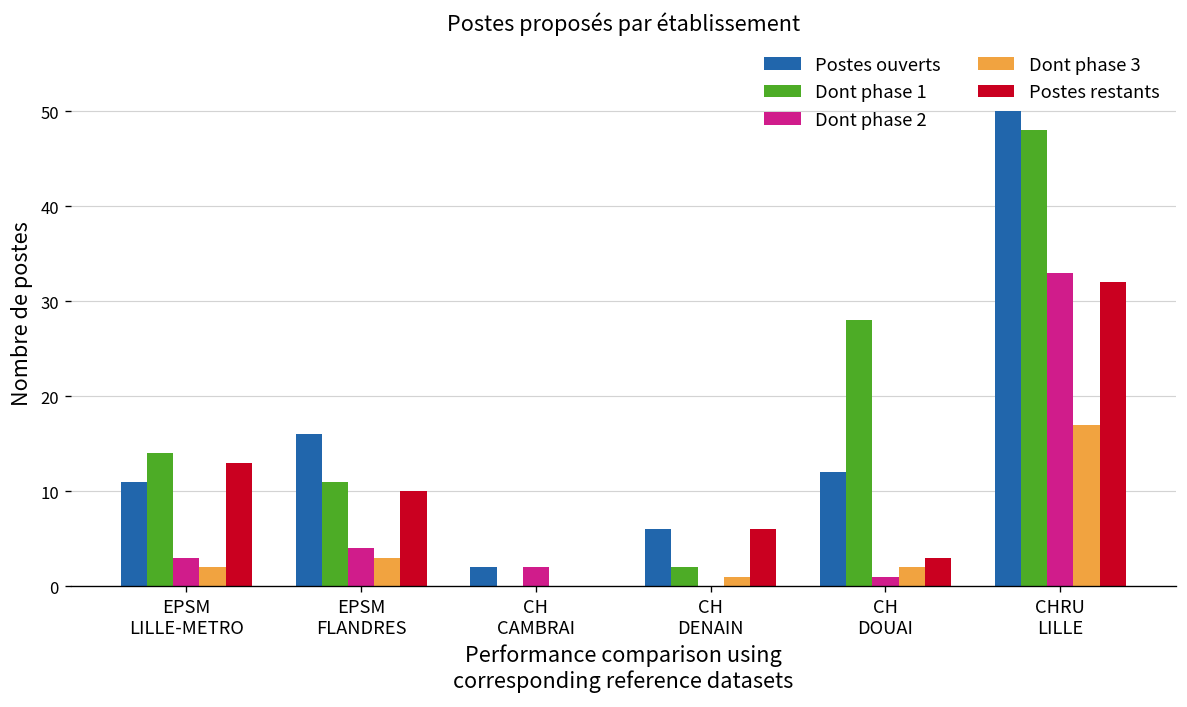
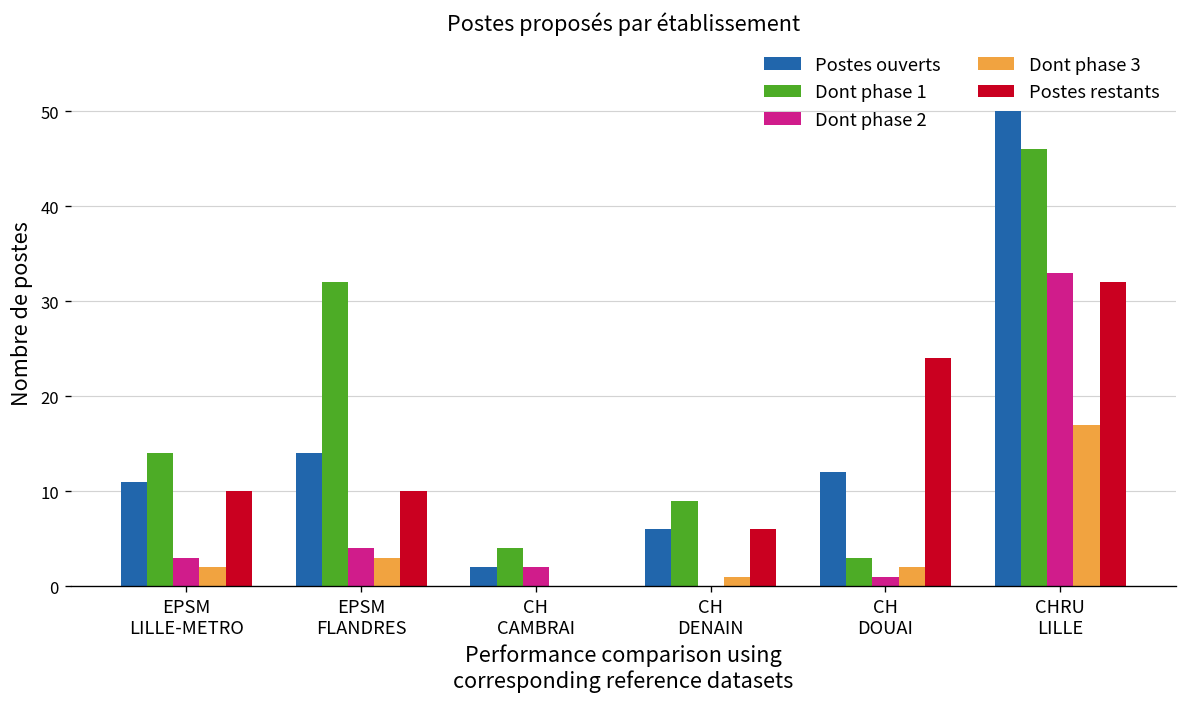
Postes restants, EPSM LILLE-METRO: 13 -> 10
Postes ouverts, EPSM FLANDRES: 16 -> 14
Dont phase 1, EPSM FLANDRES: 11 -> 32
Dont phase 1, CH CAMBRAI: 0 -> 4
Dont phase 1, CH DENAIN: 2 -> 9
Dont phase 1, CH DOUAI: 28 -> 3
Postes restants, CH DOUAI: 3 -> 24
Dont phase 1, CHRU LILLE: 48 -> 46
